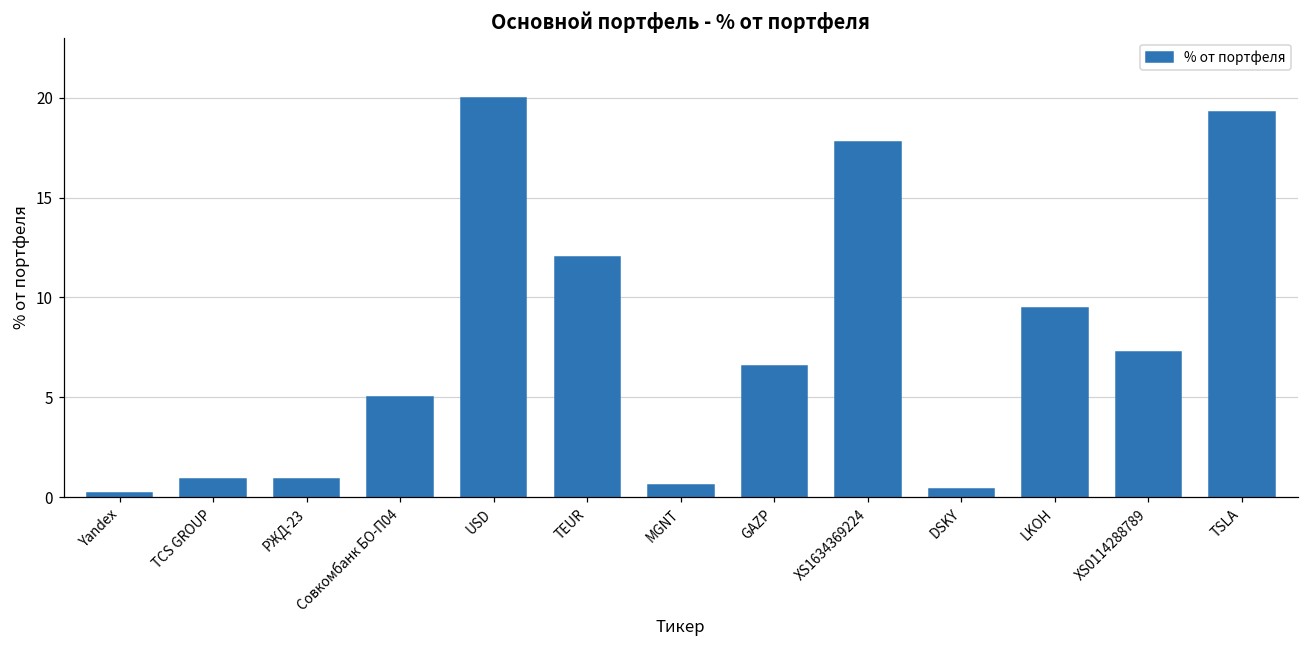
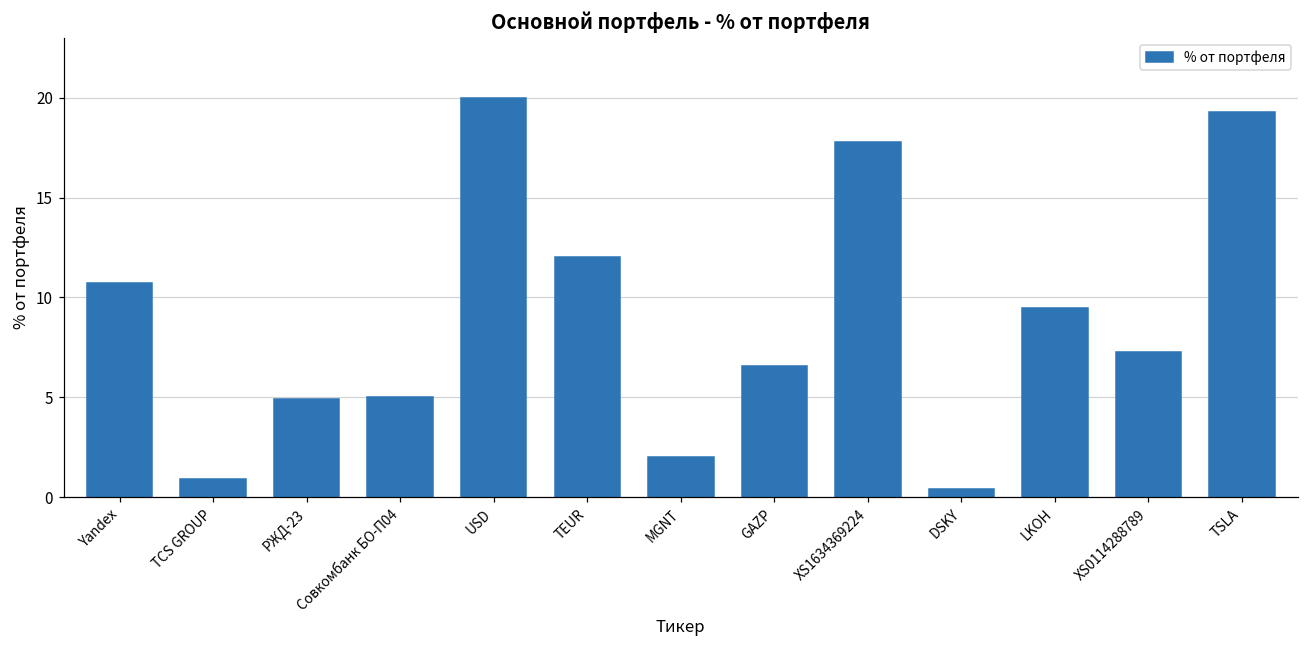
Yandex: 0.2 -> 10.7
РЖД-23: 0.9 -> 4.9
MGNT: 0.6 -> 2.0
